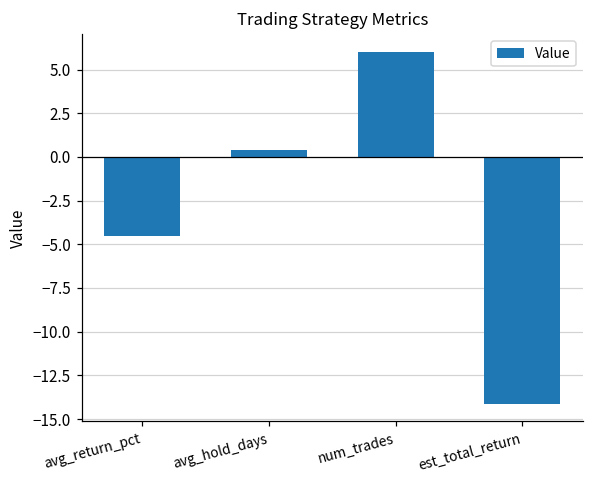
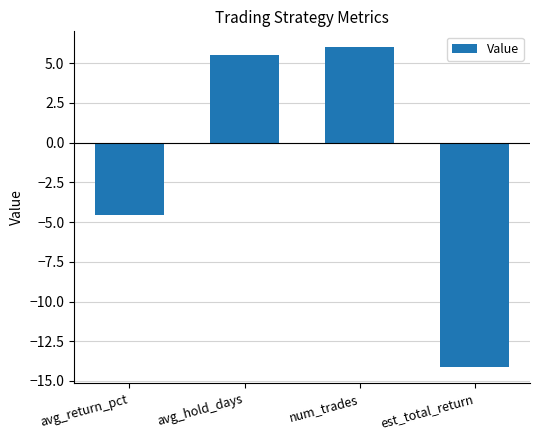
avg_hold_days: 0.4 -> 5.5
